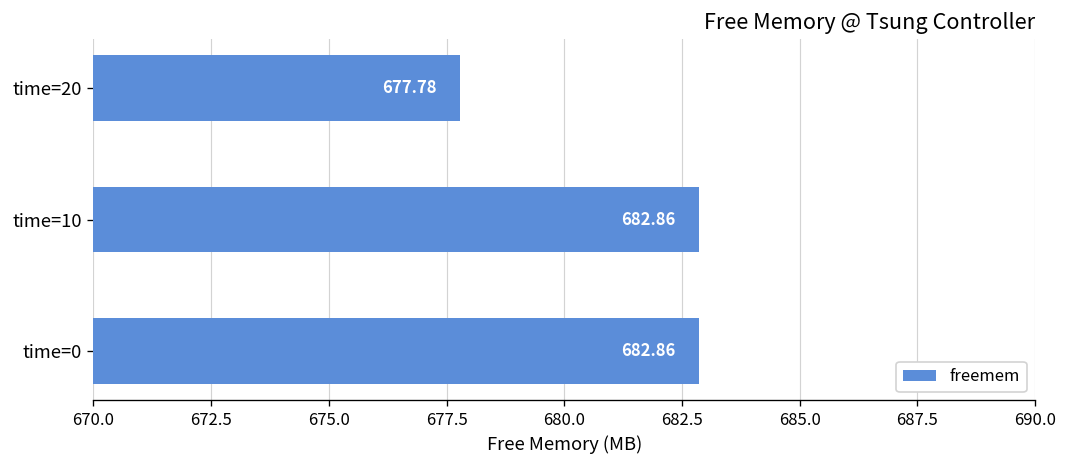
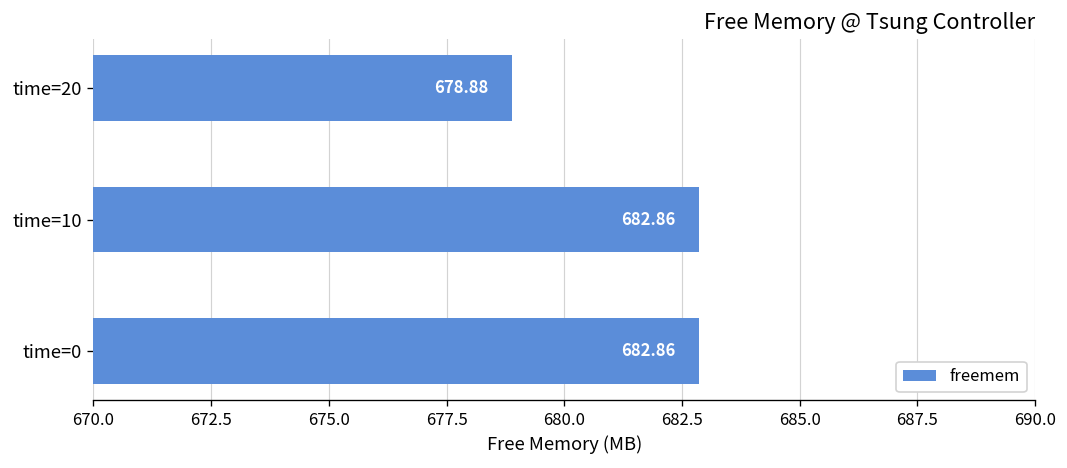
time=20: 677.78 -> 678.88
